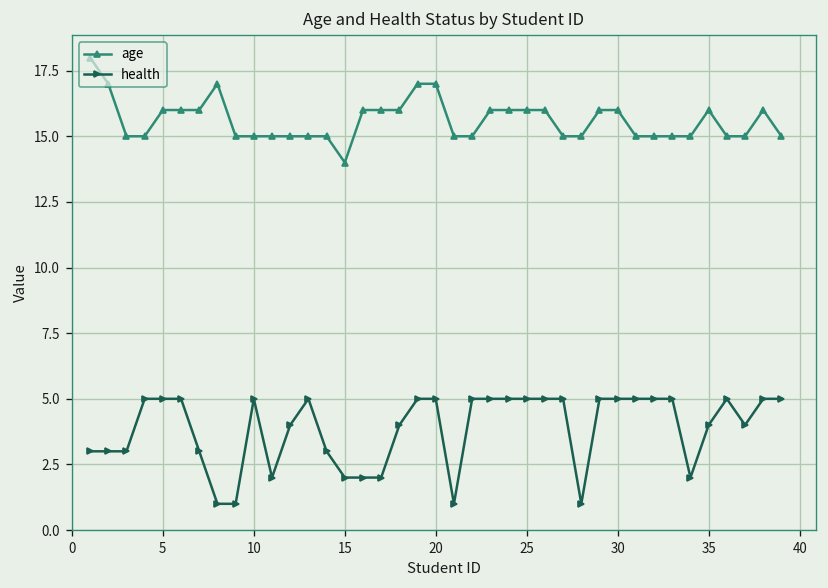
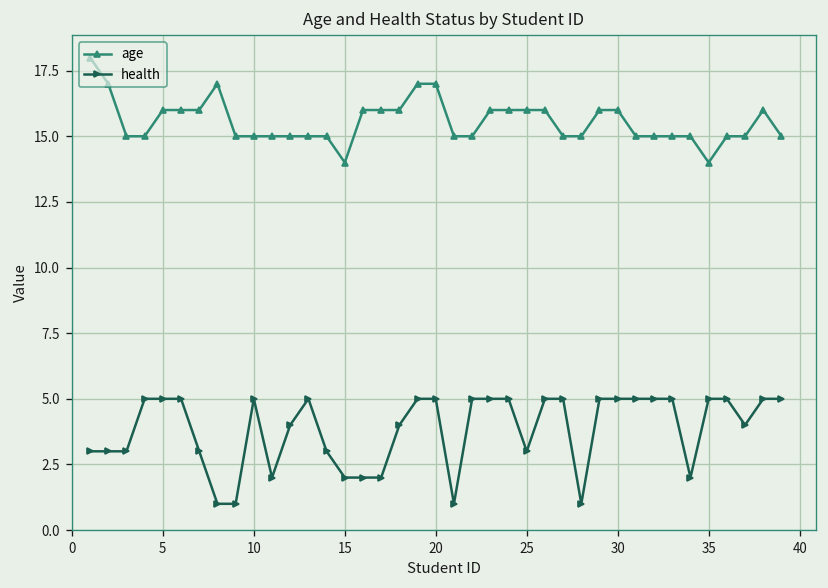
health, 25: 5 -> 3
age, 35: 16 -> 14
health, 35: 4 -> 5
